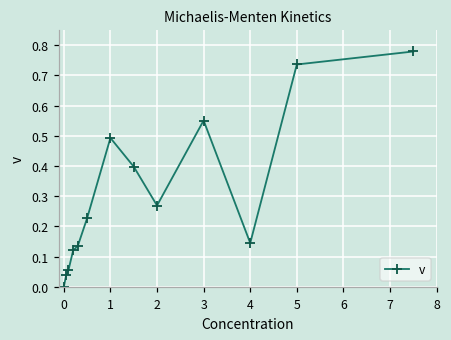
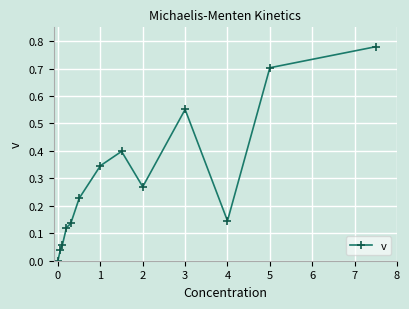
1: 0.49 -> 0.35
5: 0.74 -> 0.70
